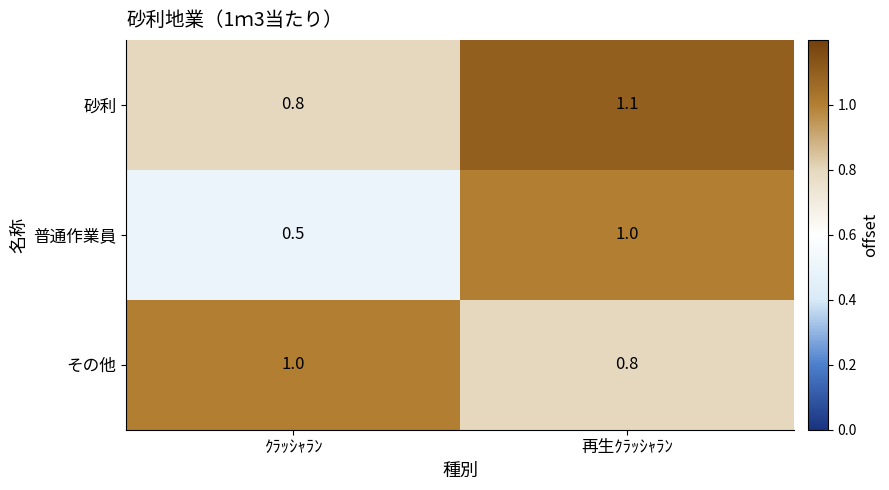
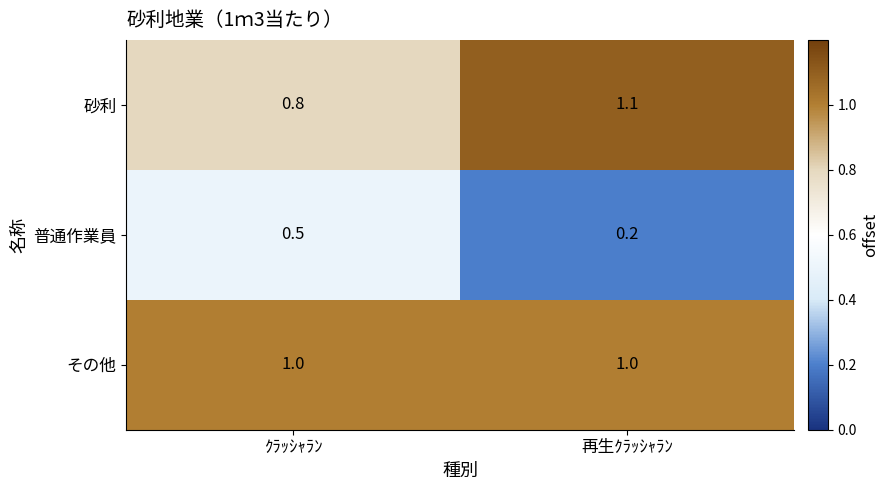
普通作業員, 再生ｸﾗｯｼｬﾗﾝ: 1.0 -> 0.2
その他, 再生ｸﾗｯｼｬﾗﾝ: 0.8 -> 1.0
